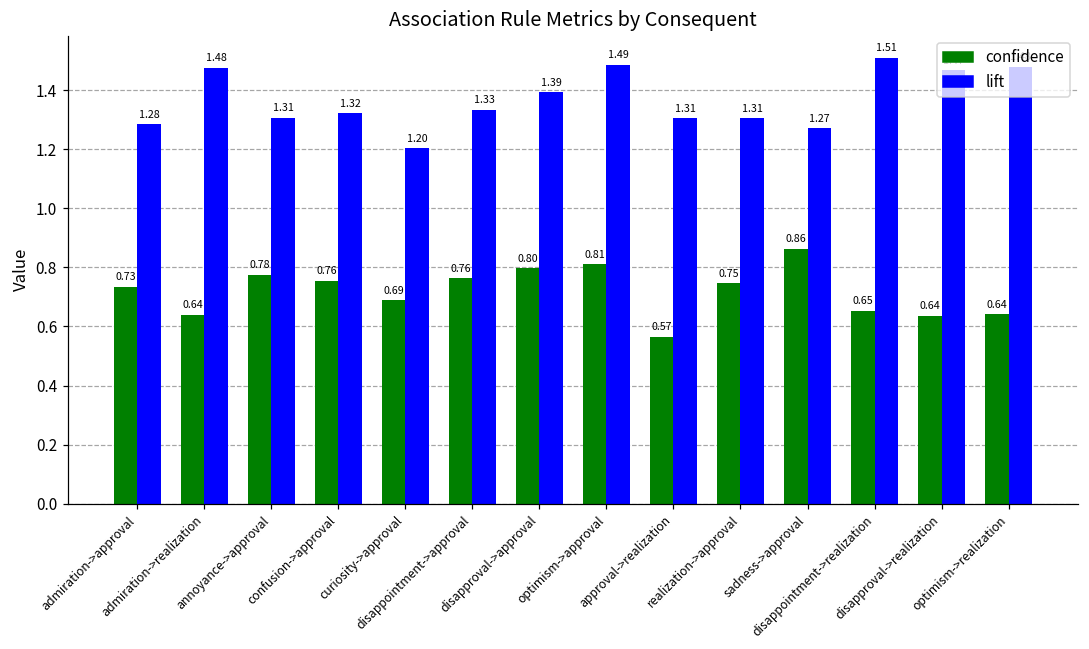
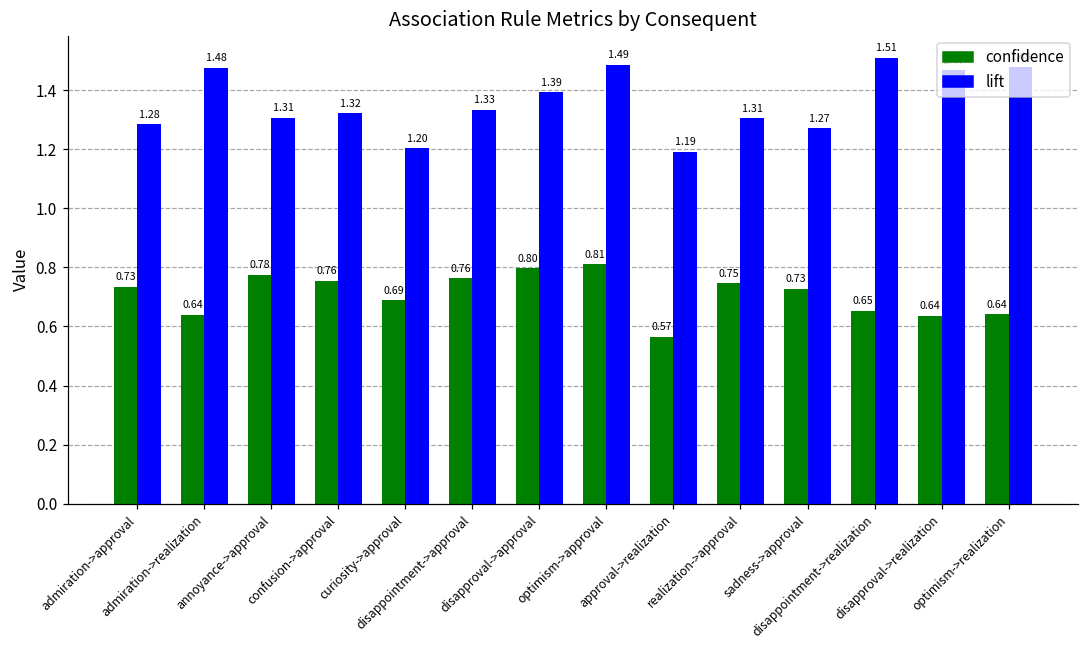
lift, approval->realization: 1.31 -> 1.19
confidence, sadness->approval: 0.86 -> 0.73
